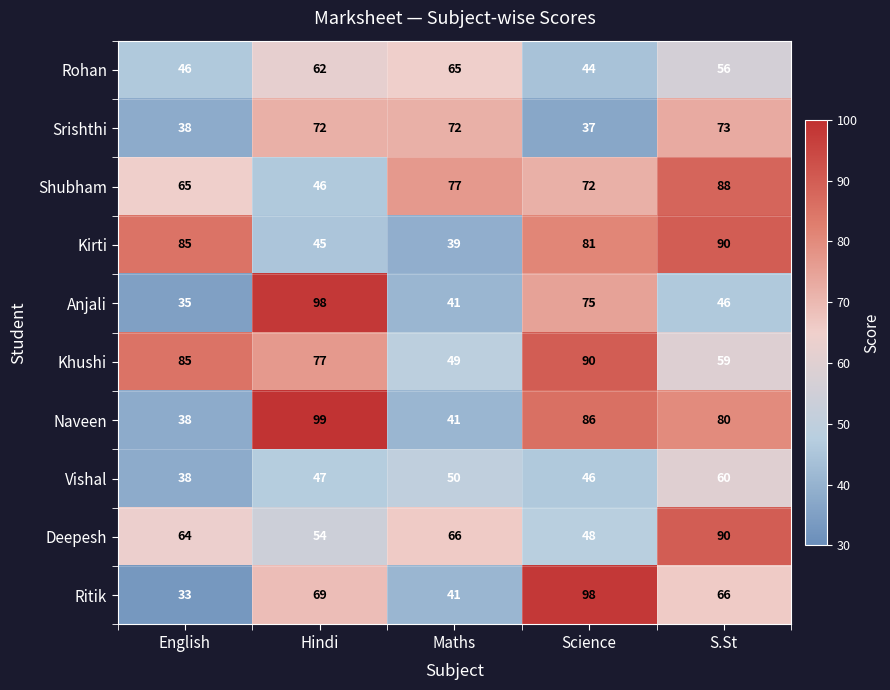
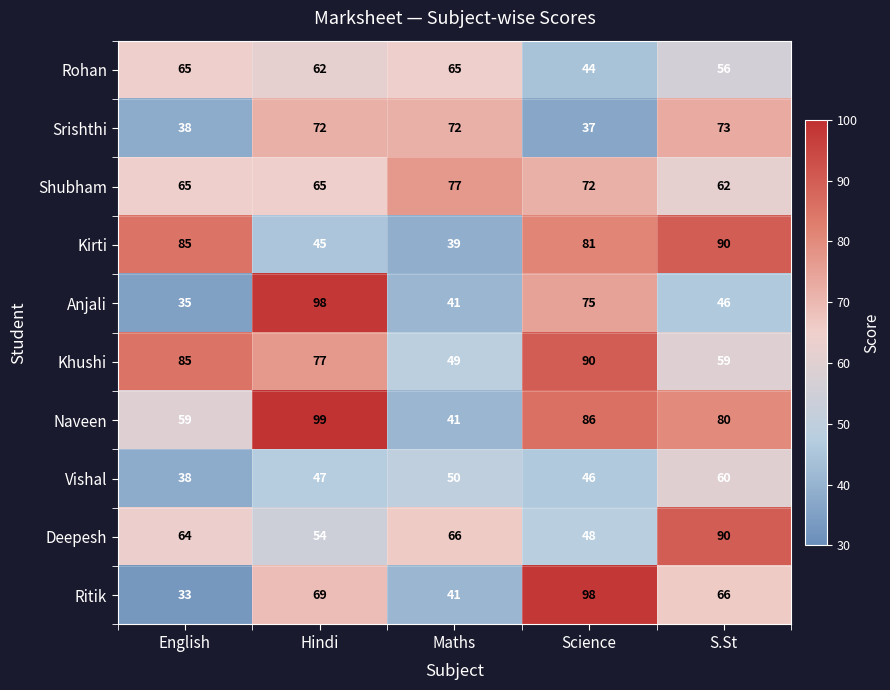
Rohan, English: 46 -> 65
Shubham, Hindi: 46 -> 65
Shubham, S.St: 88 -> 62
Naveen, English: 38 -> 59
